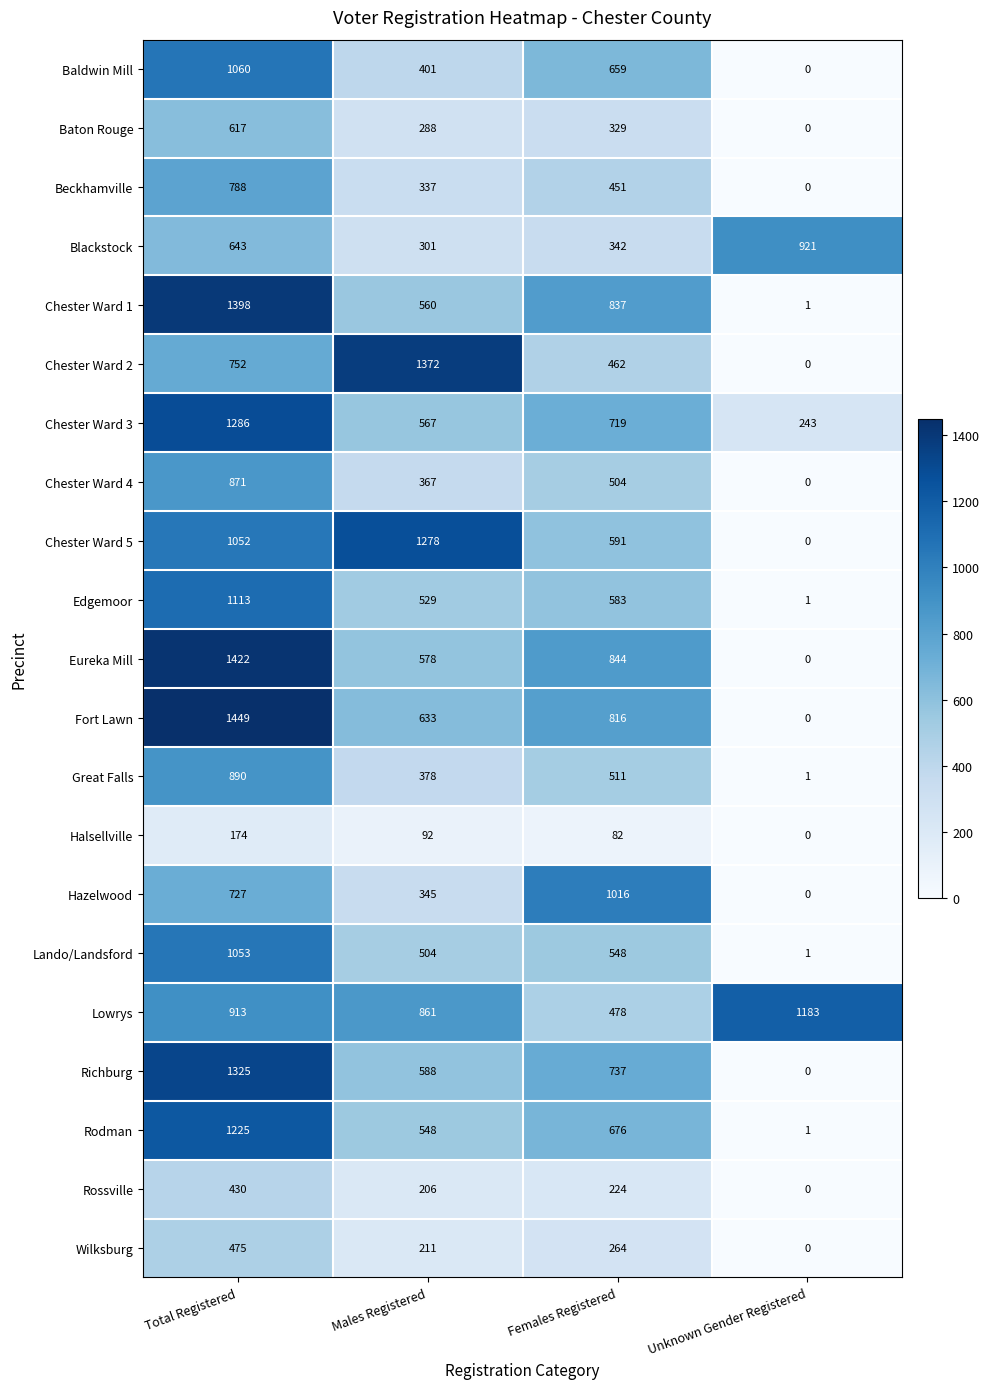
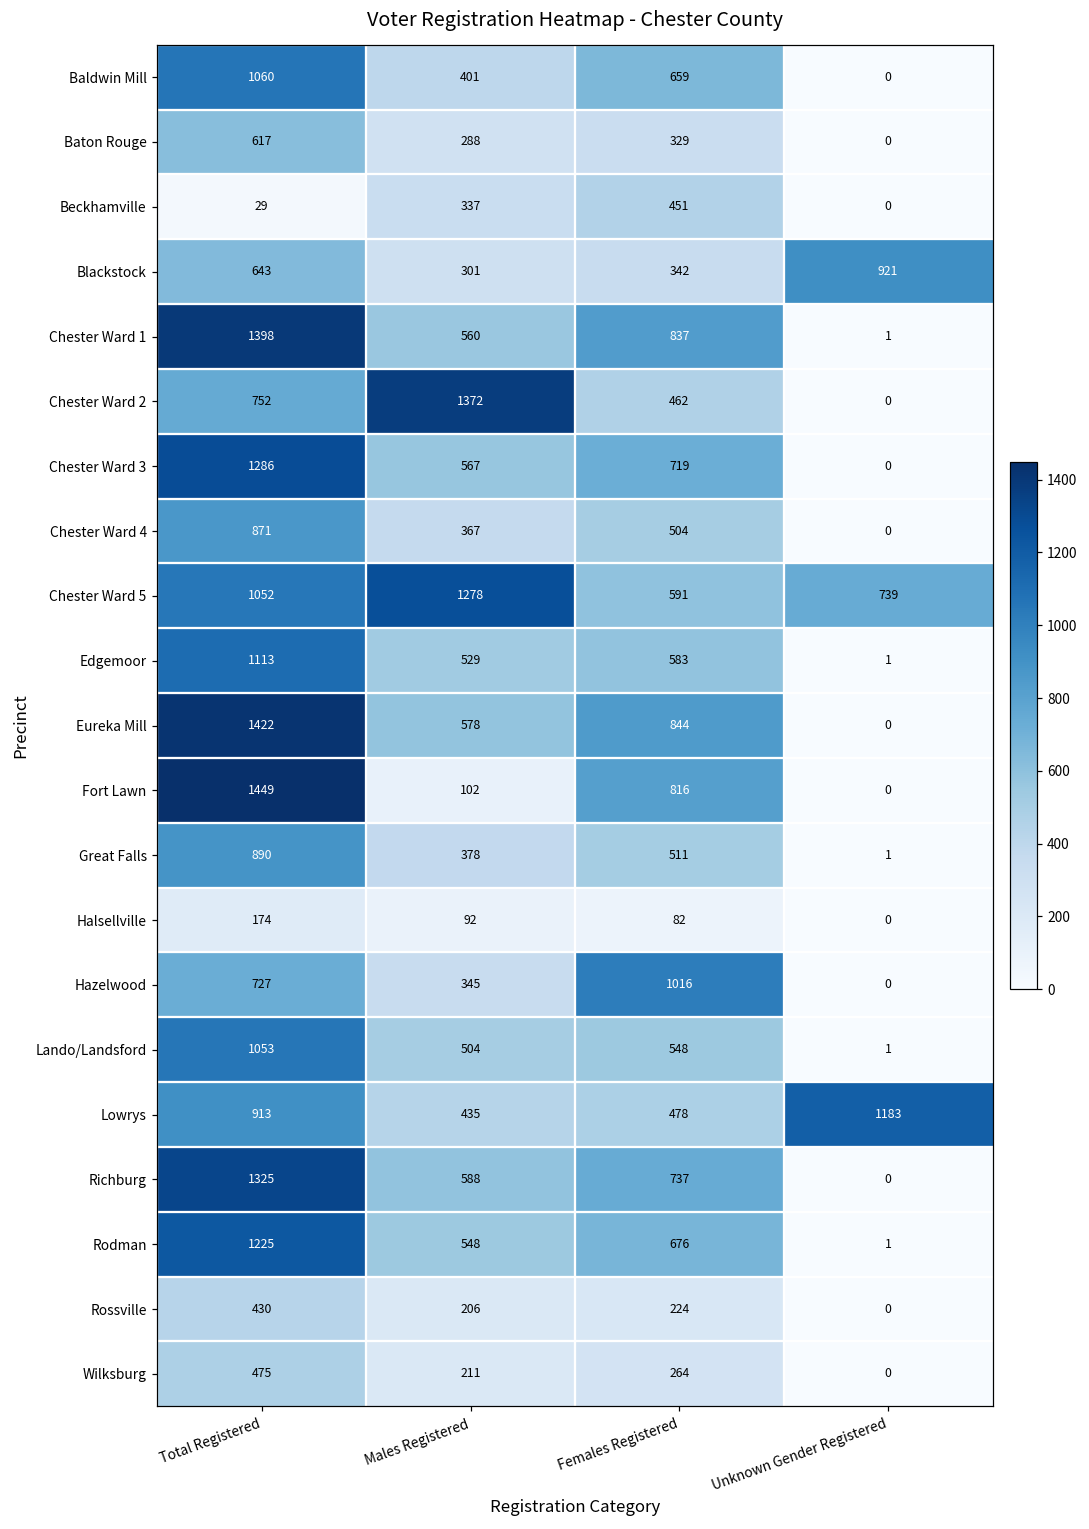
Beckhamville, Total Registered: 788 -> 29
Chester Ward 3, Unknown Gender Registered: 243 -> 0
Chester Ward 5, Unknown Gender Registered: 0 -> 739
Fort Lawn, Males Registered: 633 -> 102
Lowrys, Males Registered: 861 -> 435
